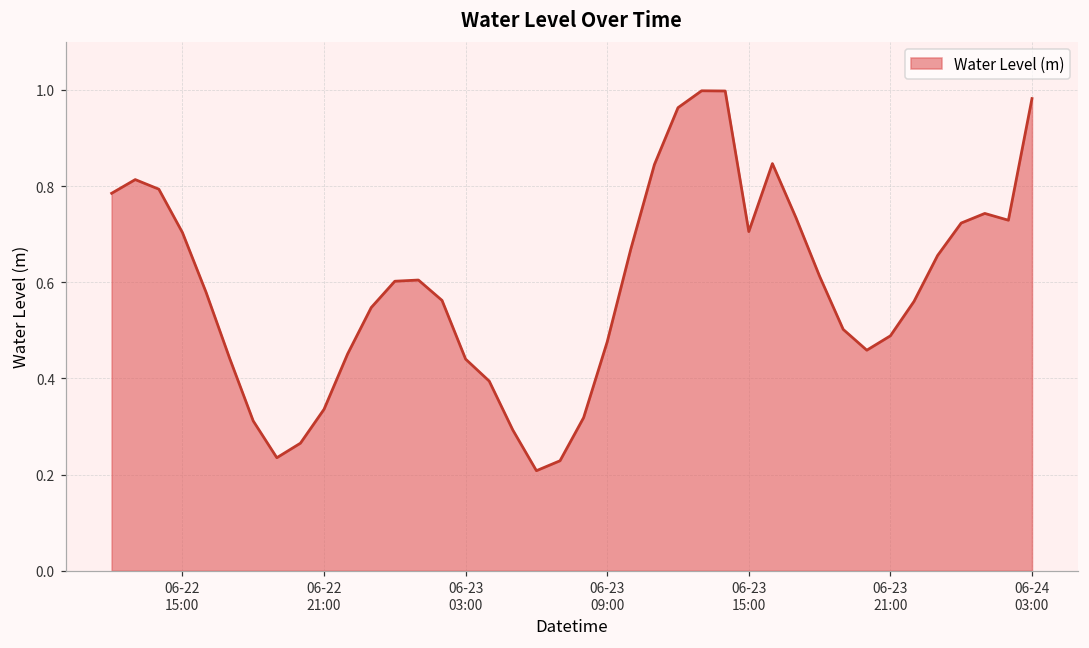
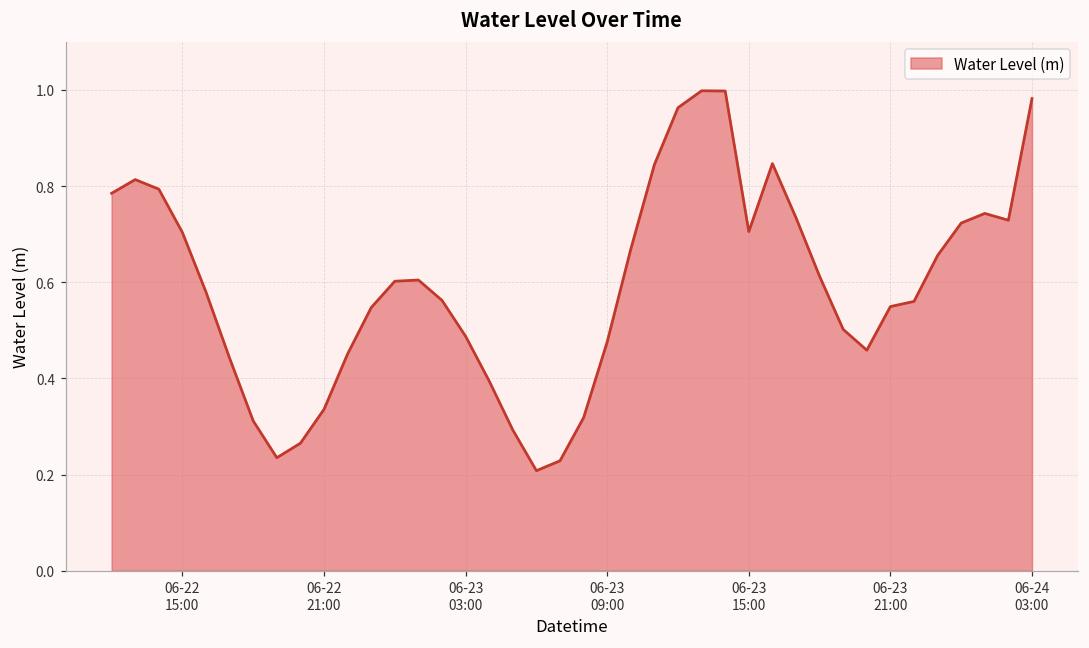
06-23 03:00: 0.44 -> 0.49
06-23 21:00: 0.49 -> 0.55
